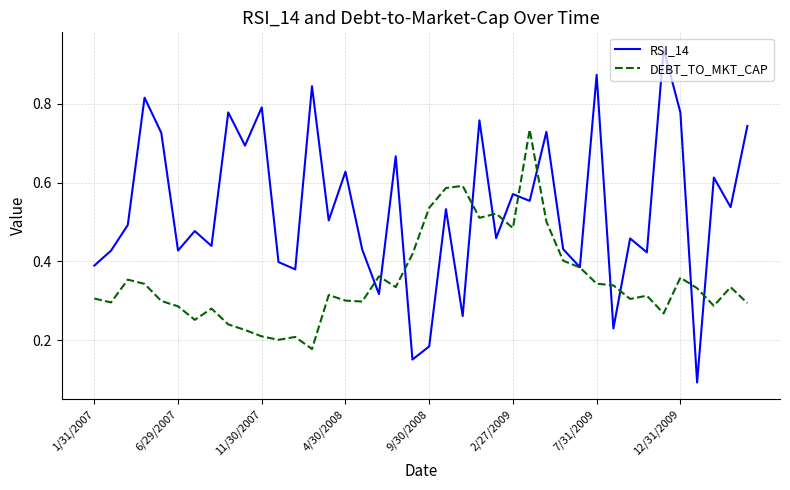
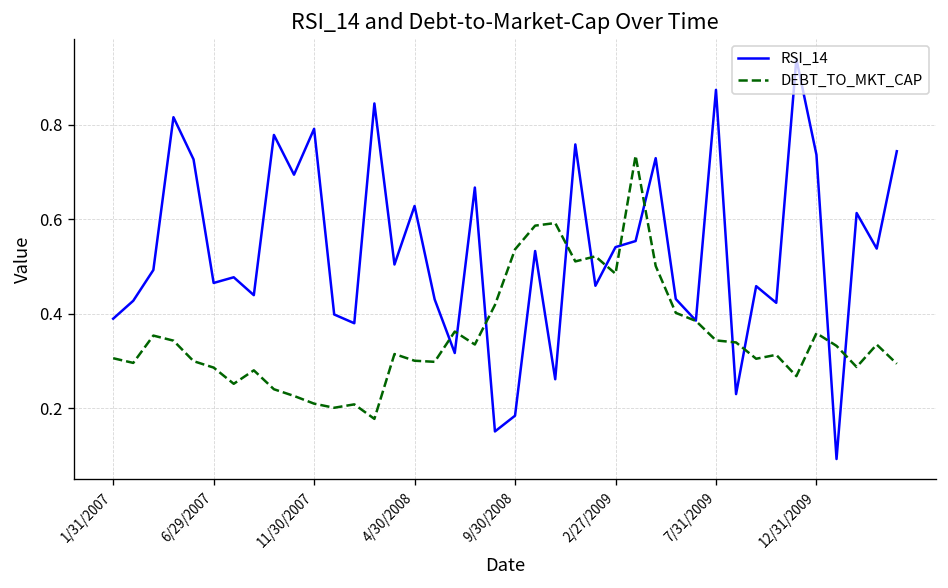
RSI_14, 6/29/2007: 0.43 -> 0.47
RSI_14, 2/27/2009: 0.57 -> 0.54
RSI_14, 12/31/2009: 0.78 -> 0.74
